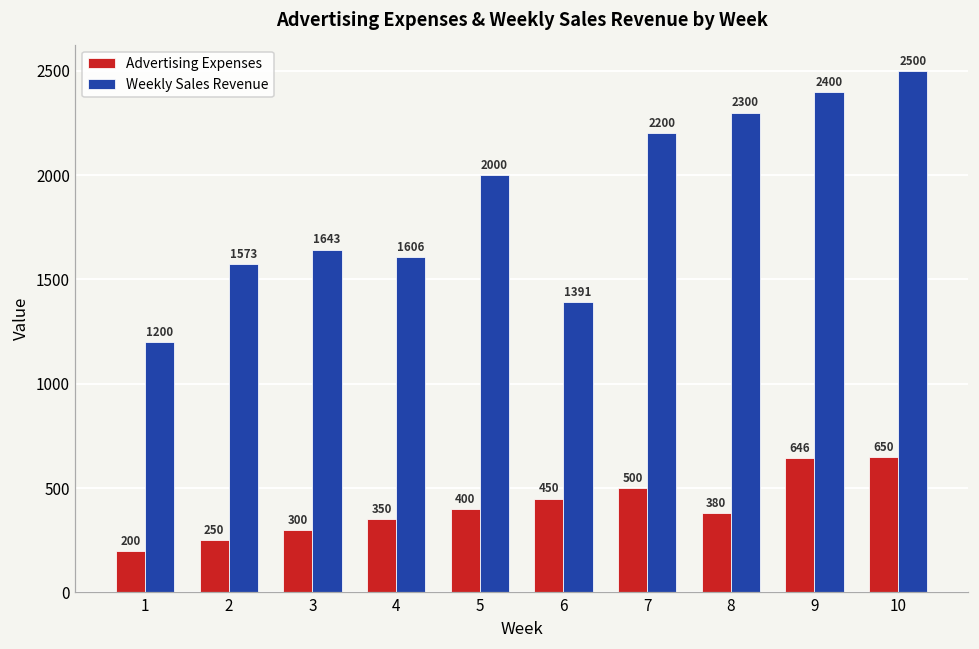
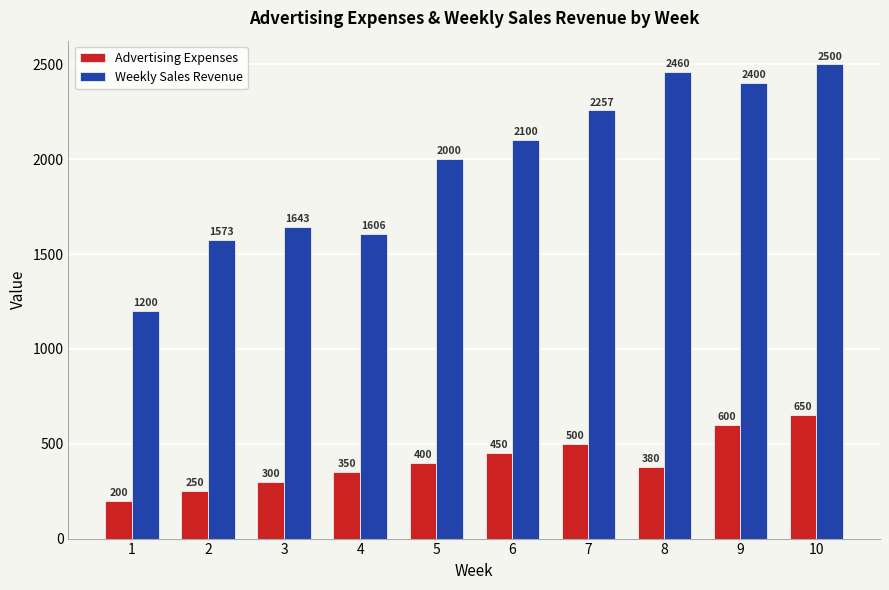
Weekly Sales Revenue, 6: 1391 -> 2100
Weekly Sales Revenue, 7: 2200 -> 2257
Weekly Sales Revenue, 8: 2300 -> 2460
Advertising Expenses, 9: 646 -> 600
